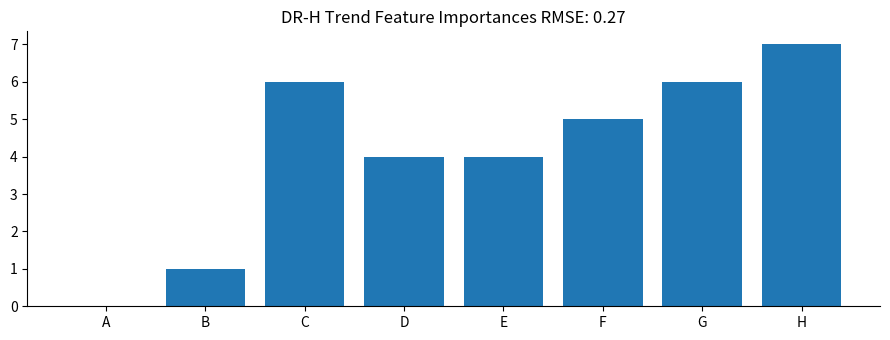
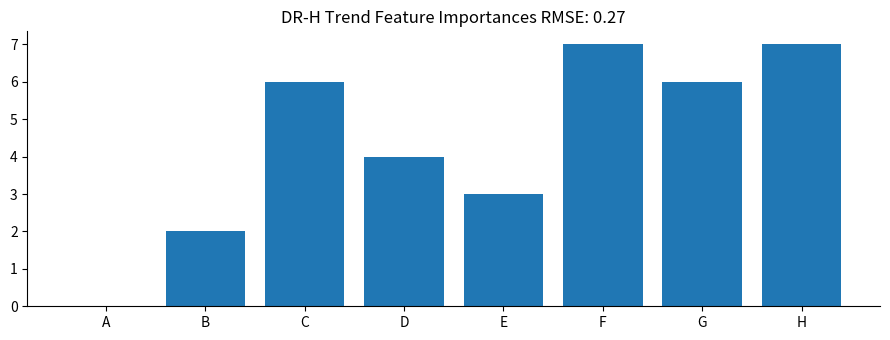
B: 1 -> 2
E: 4 -> 3
F: 5 -> 7
